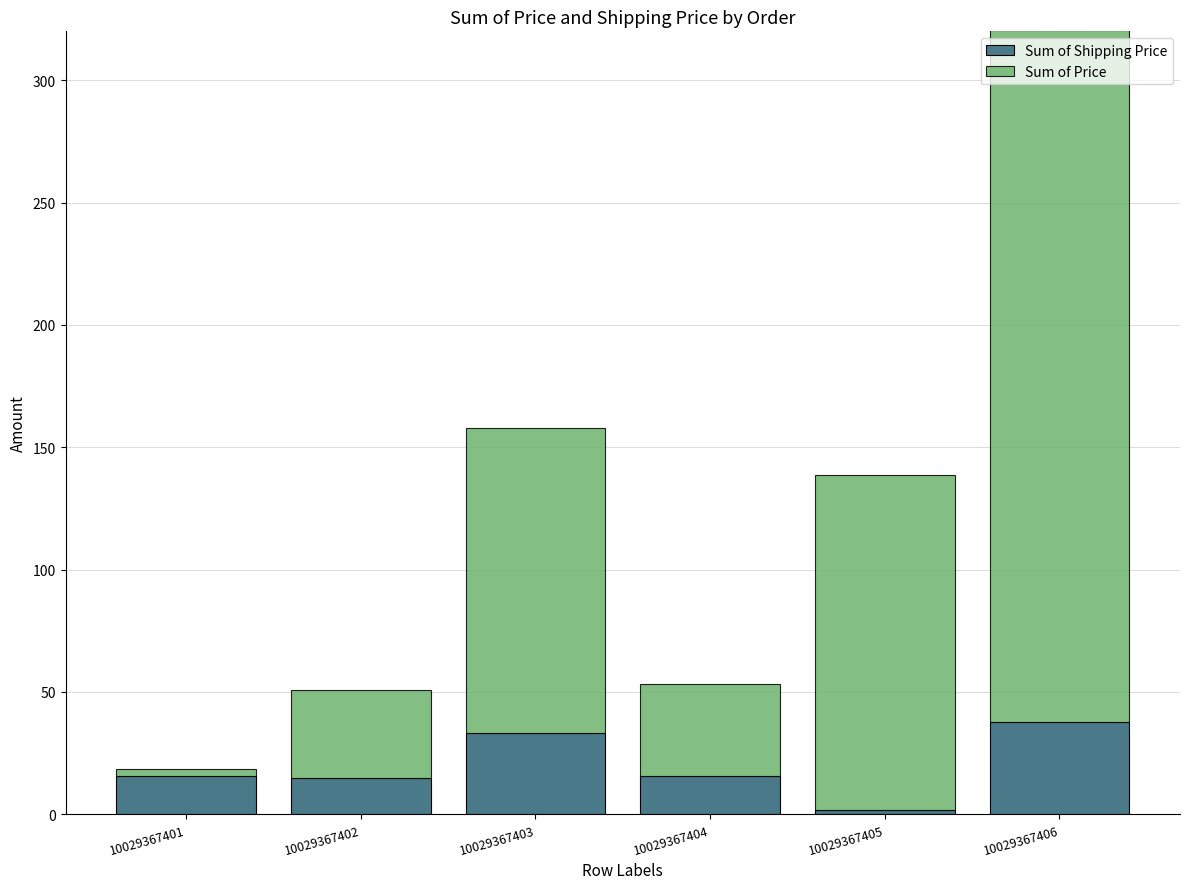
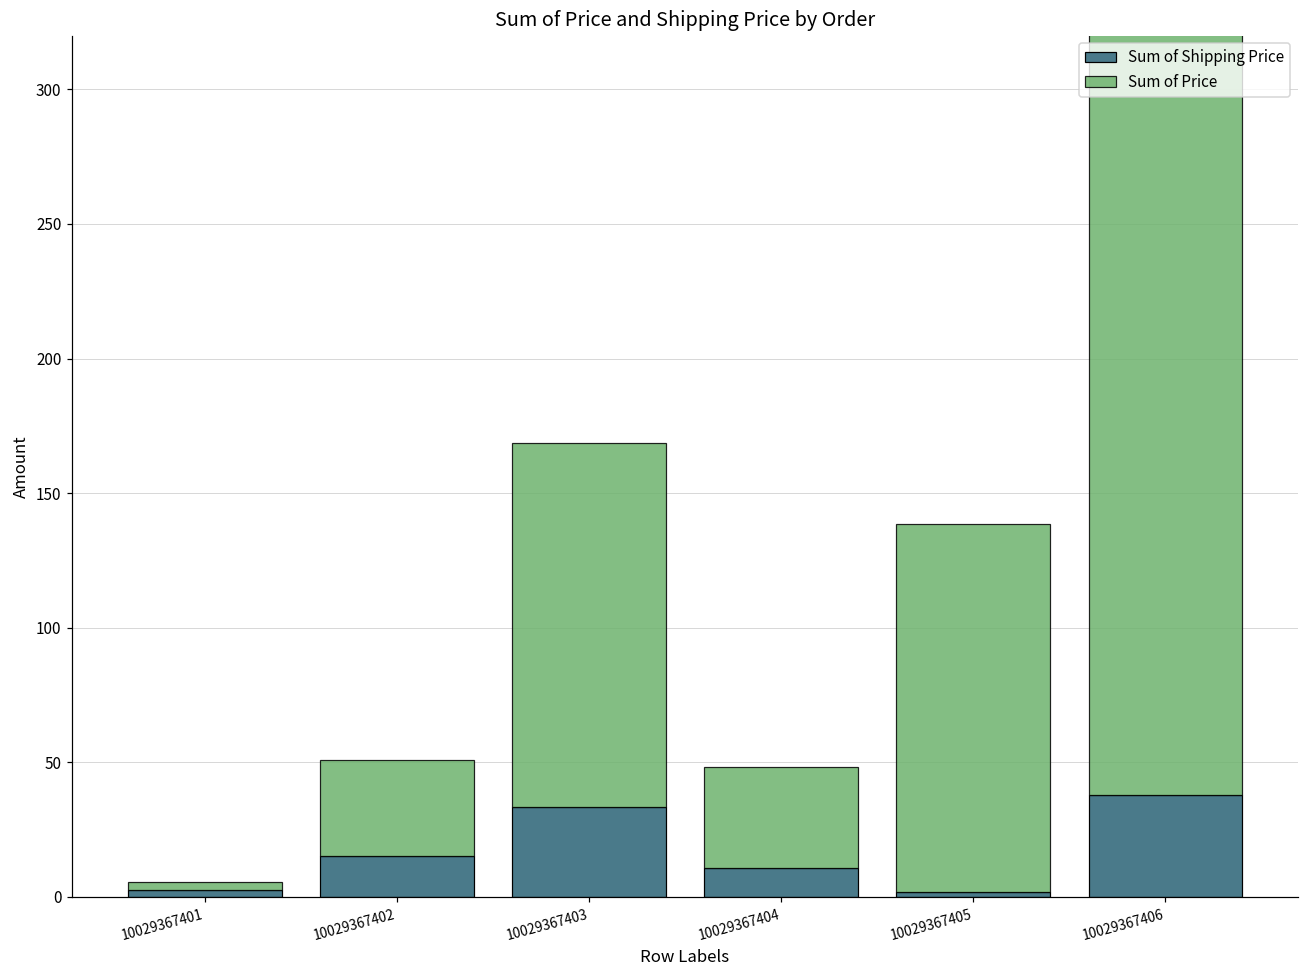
Sum of Shipping Price, 10029367401: 16 -> 3
Sum of Price, 10029367403: 125 -> 136
Sum of Shipping Price, 10029367404: 16 -> 11
